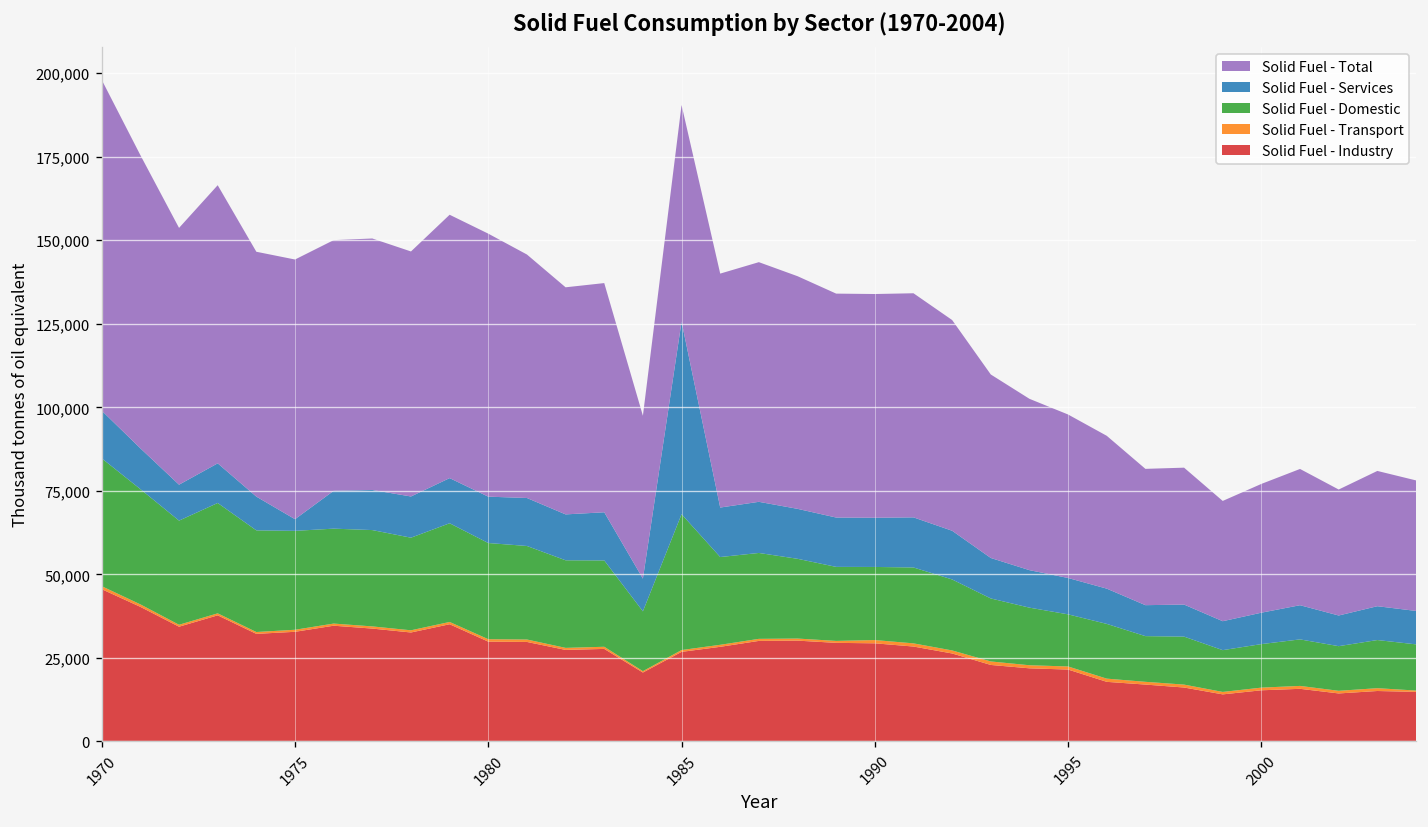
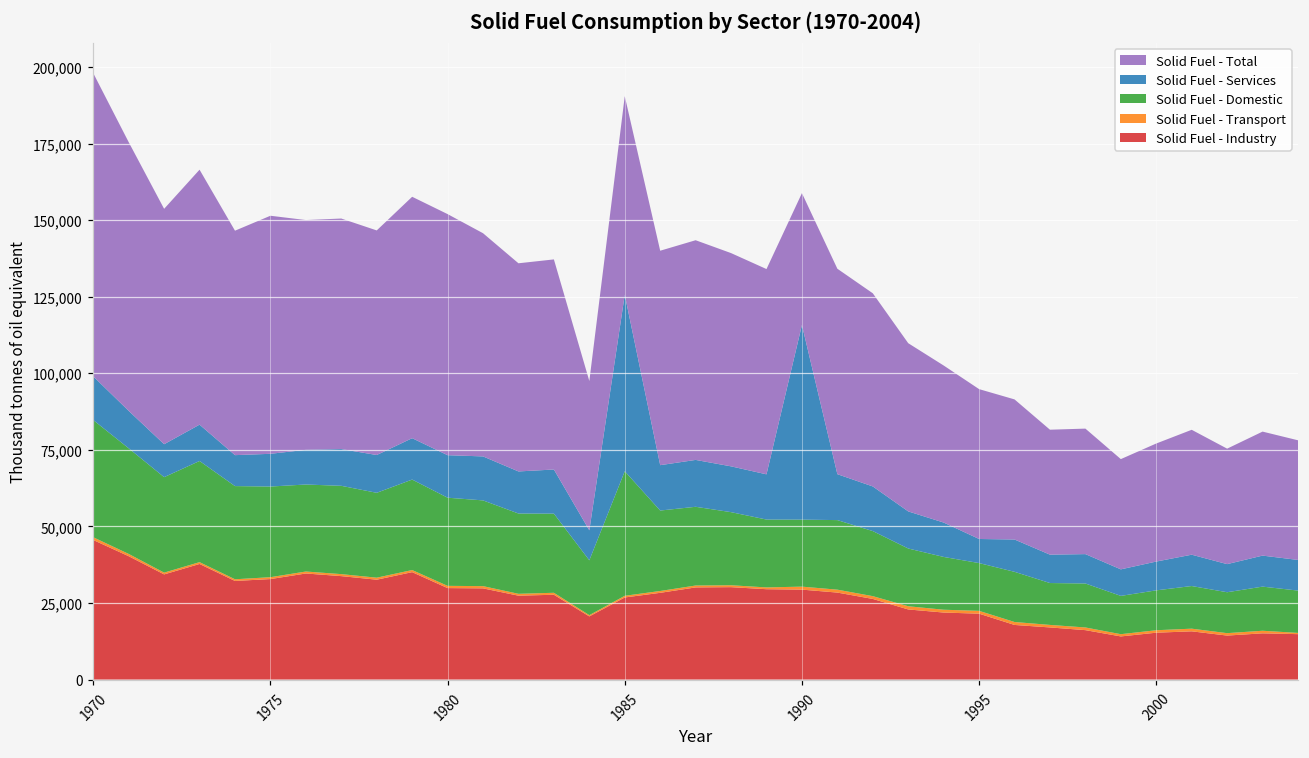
Solid Fuel - Services, 1975: 3,000 -> 11,000
Solid Fuel - Services, 1990: 15,000 -> 64,000
Solid Fuel - Total, 1990: 67,000 -> 43,000
Solid Fuel - Services, 1995: 11,000 -> 8,000
